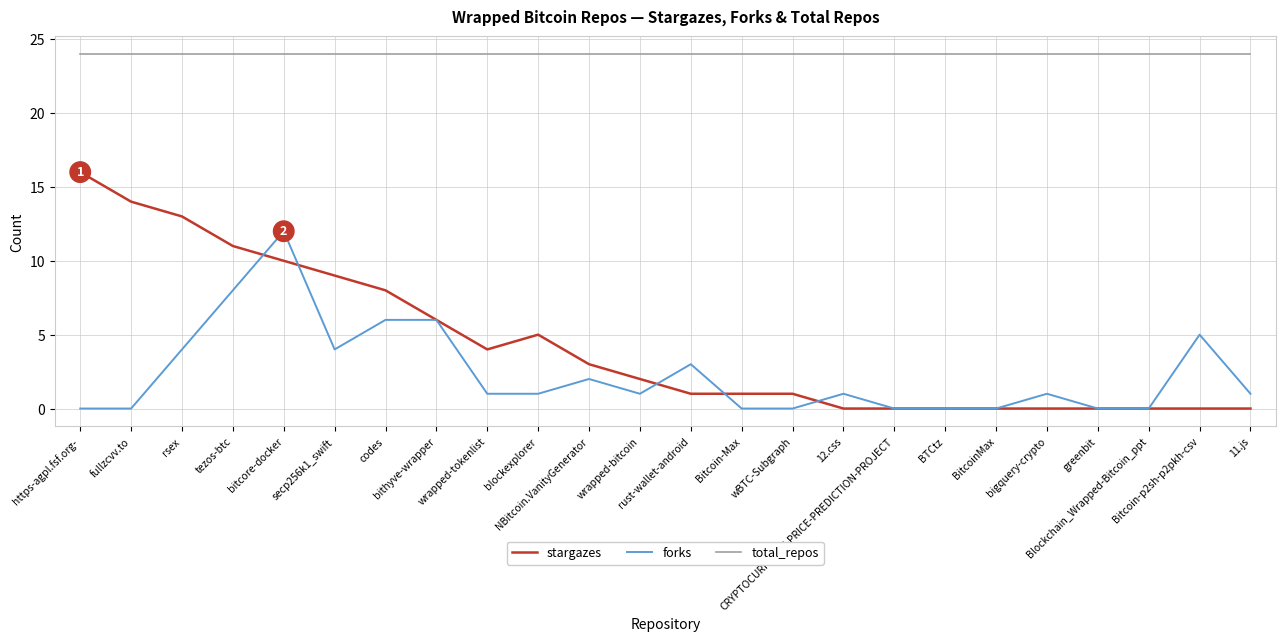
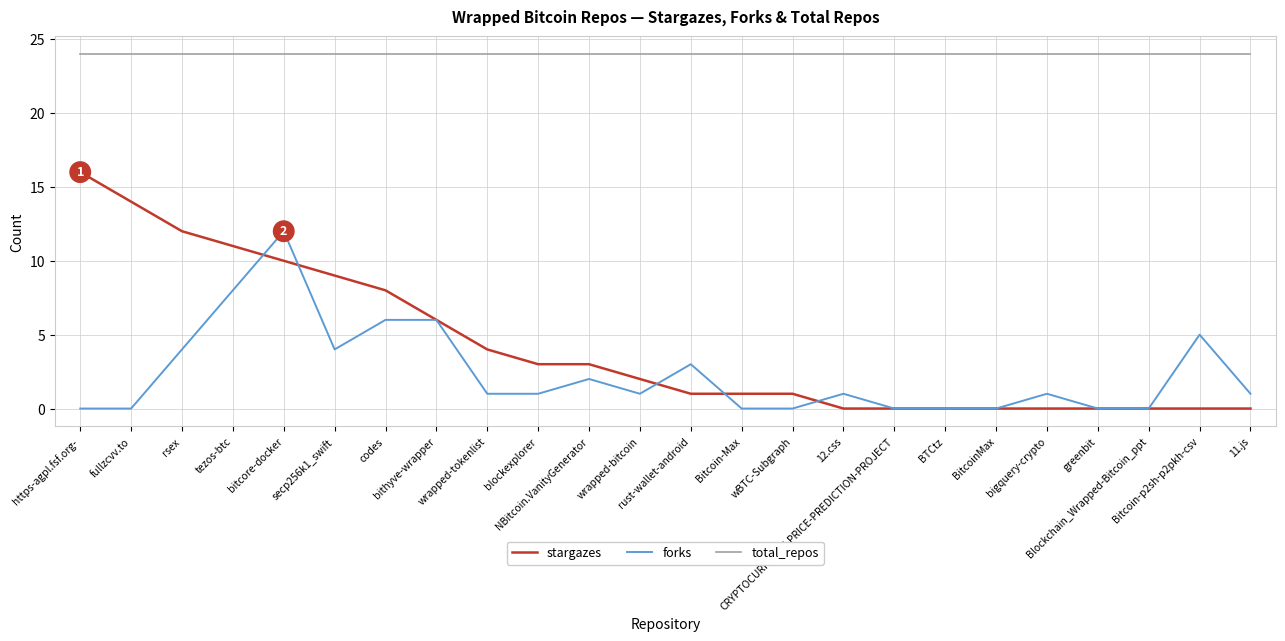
stargazes, rsex: 13 -> 12
stargazes, blockexplorer: 5 -> 3
